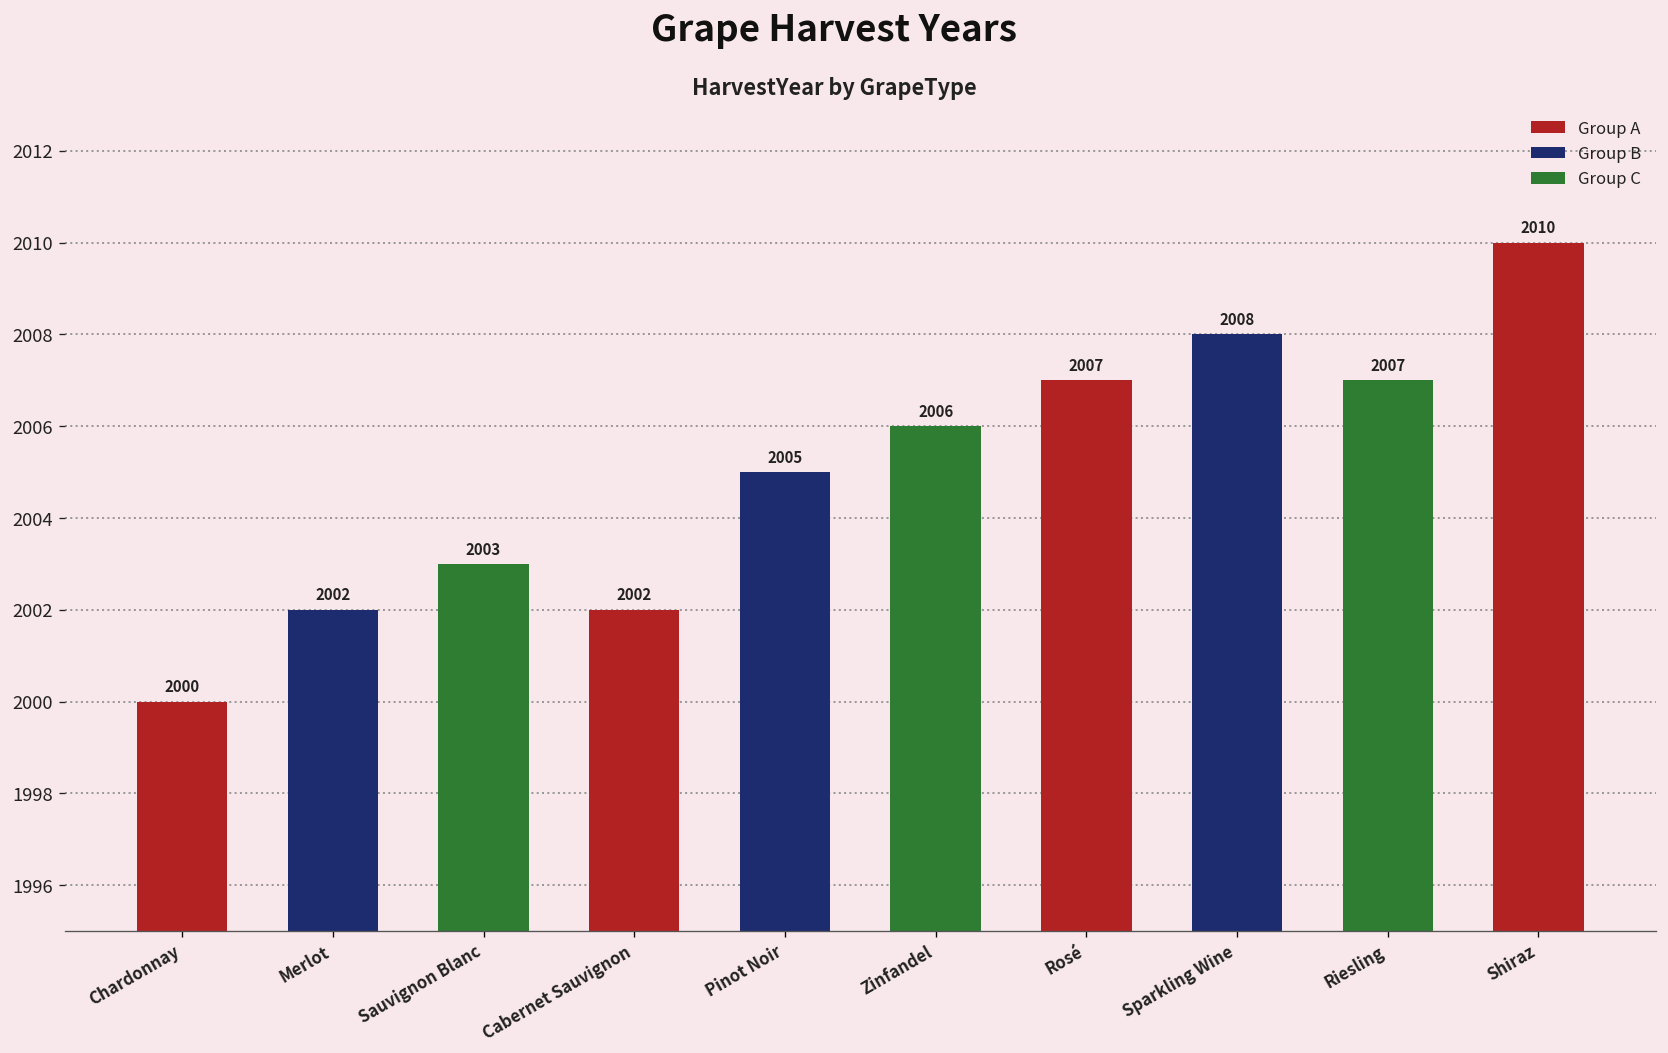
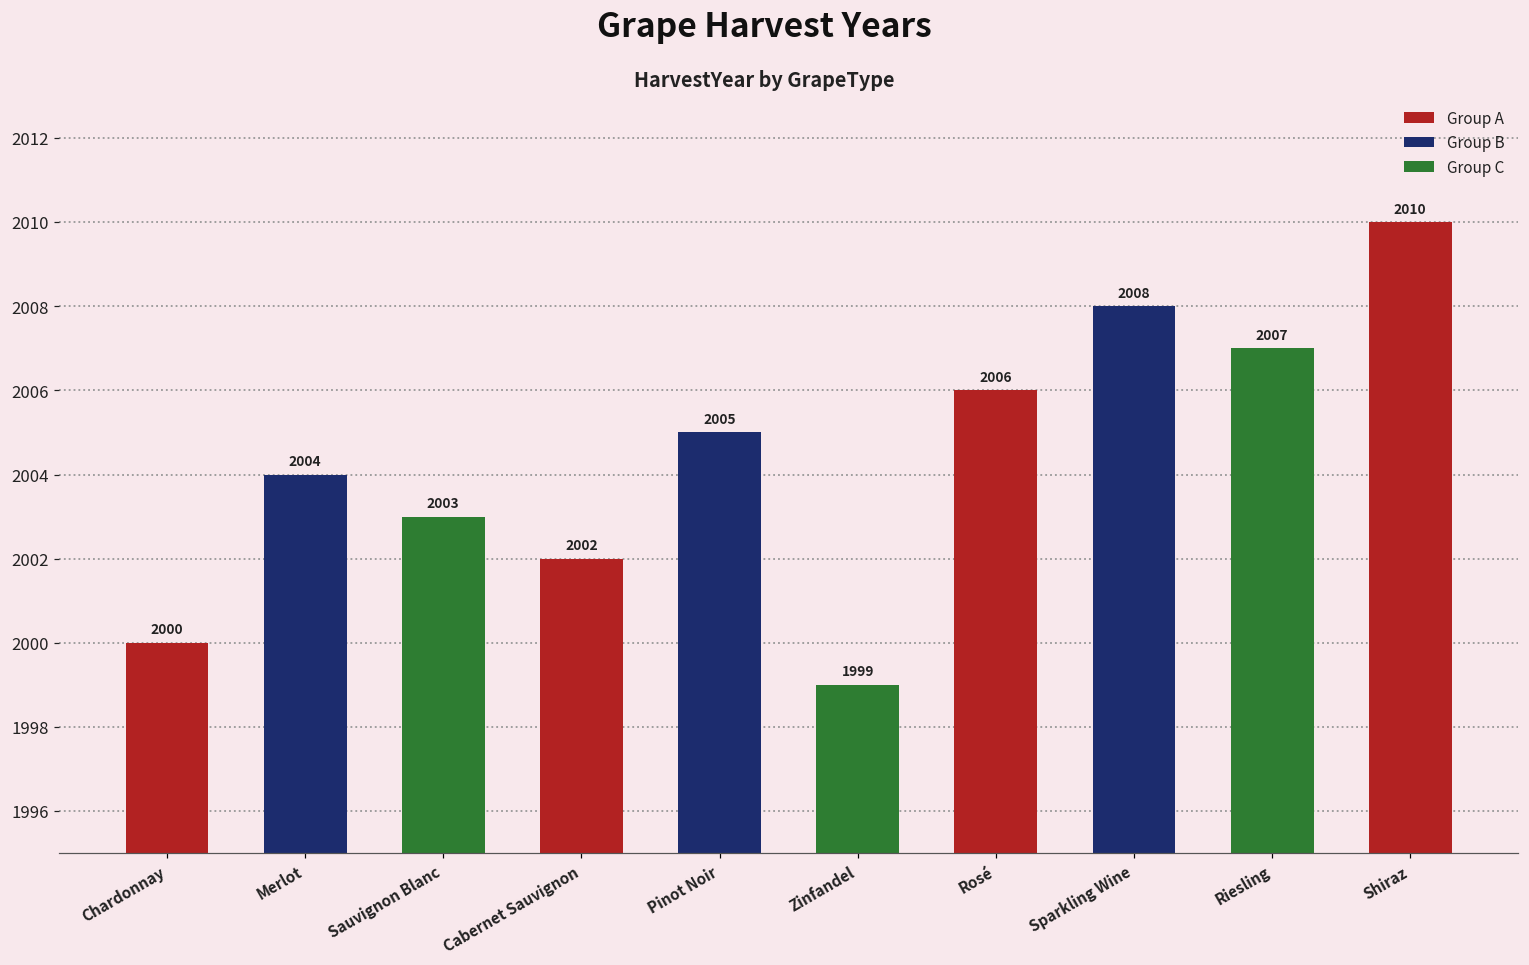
Merlot: 2002 -> 2004
Zinfandel: 2006 -> 1999
Rosé: 2007 -> 2006
